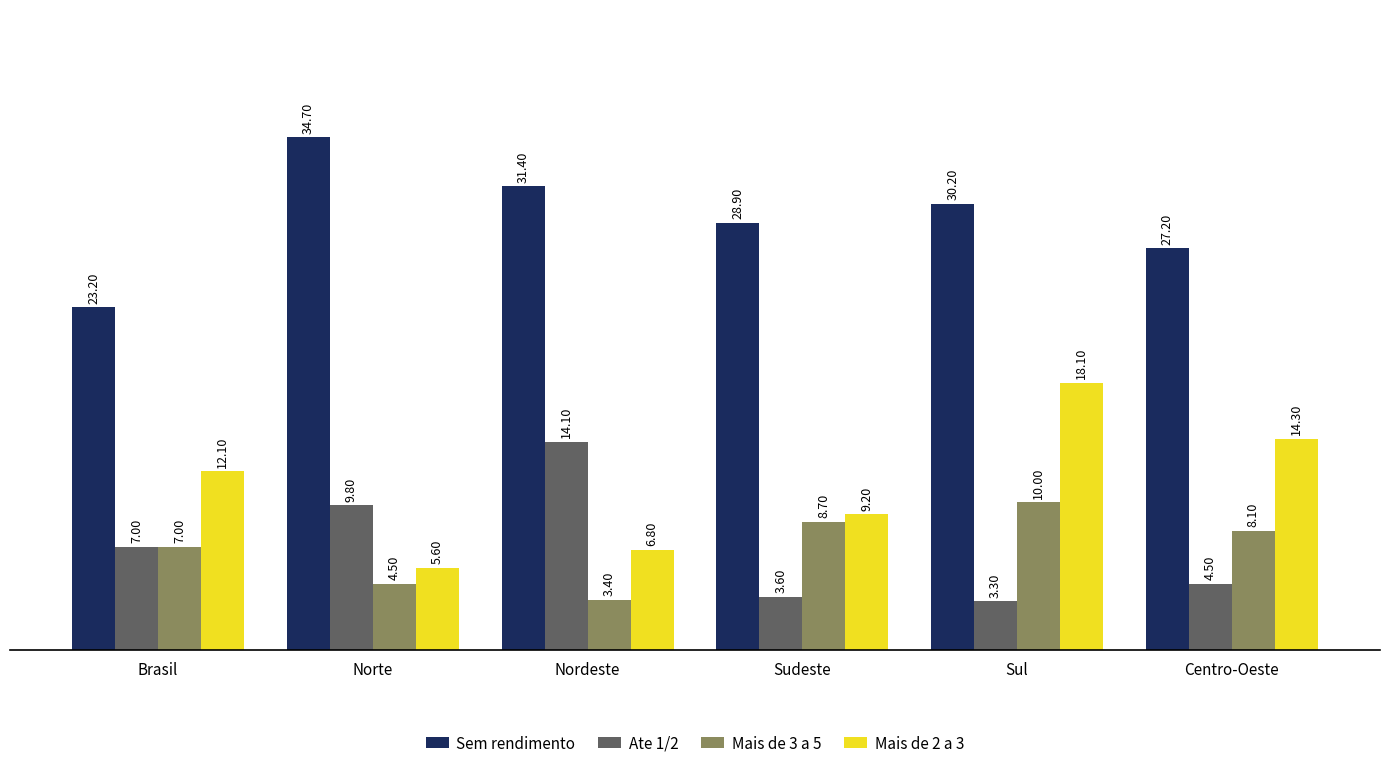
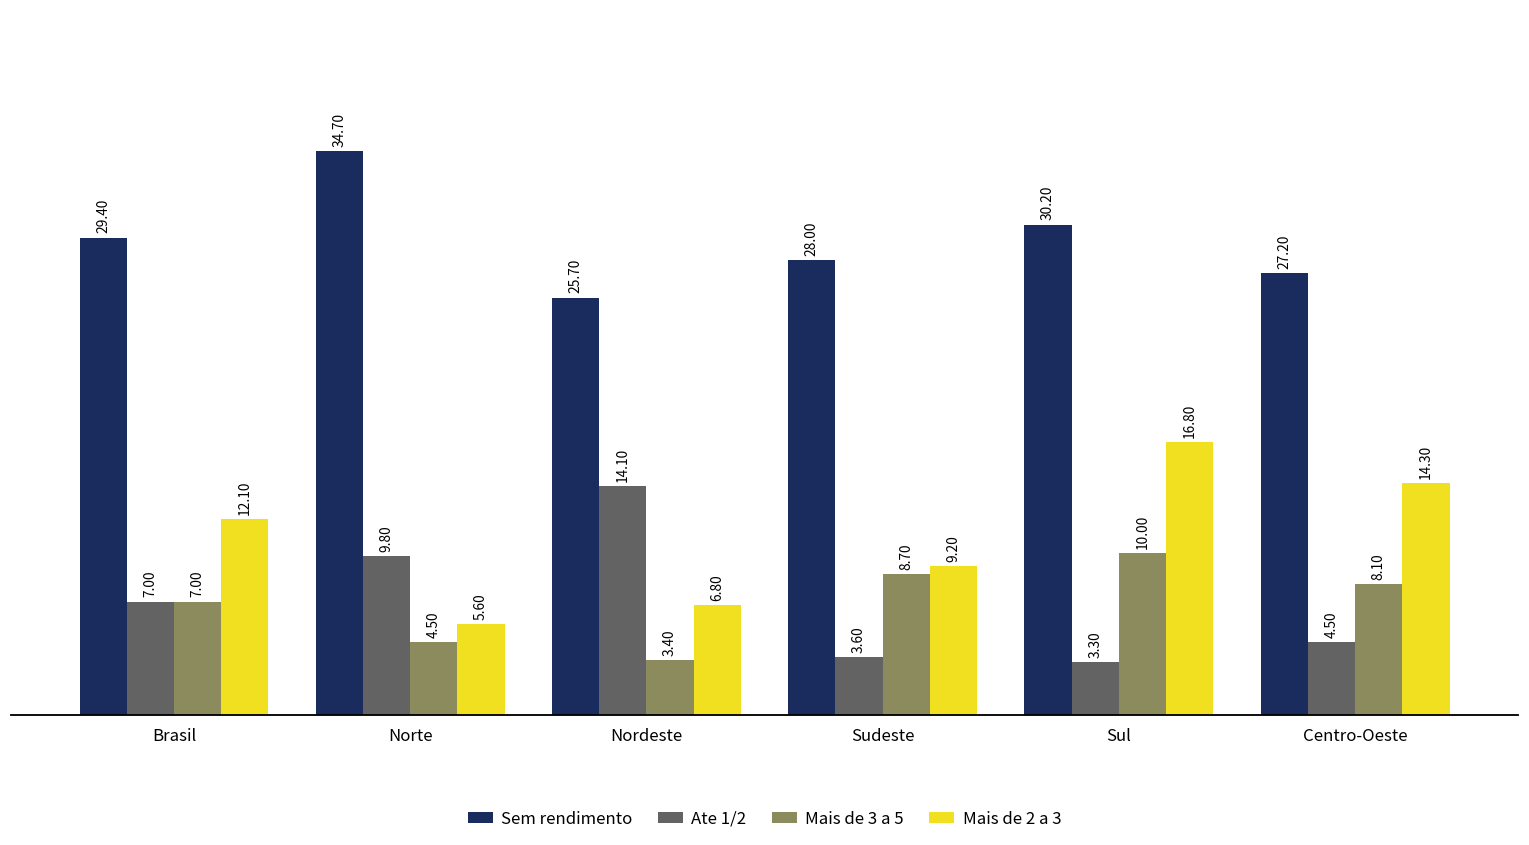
Sem rendimento, Brasil: 23.20 -> 29.40
Sem rendimento, Nordeste: 31.40 -> 25.70
Sem rendimento, Sudeste: 28.90 -> 28.00
Mais de 2 a 3, Sul: 18.10 -> 16.80
